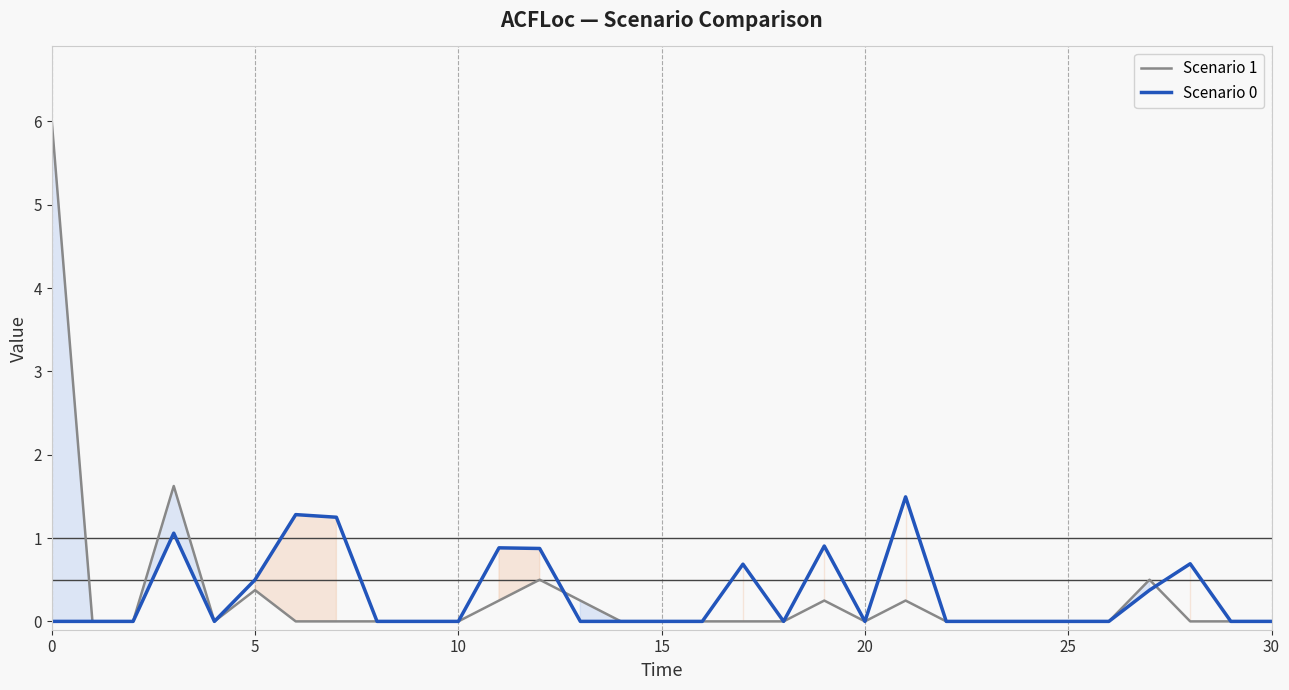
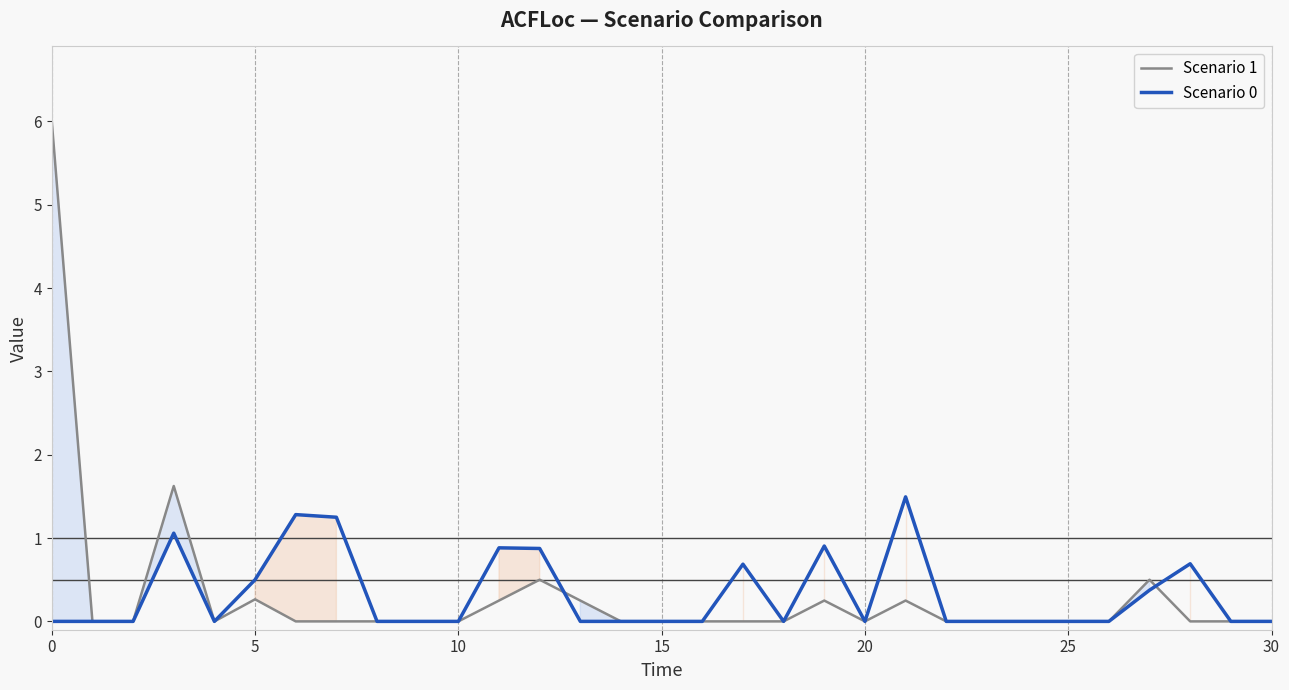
Scenario 1, 5: 0.4 -> 0.3
